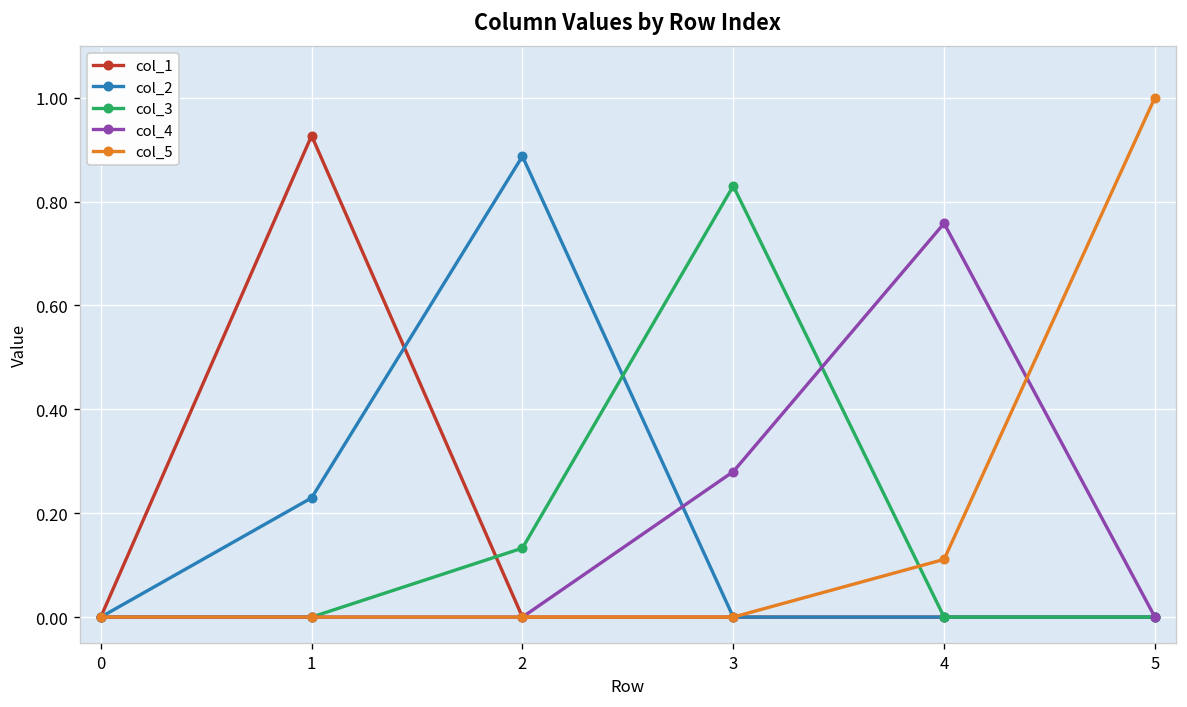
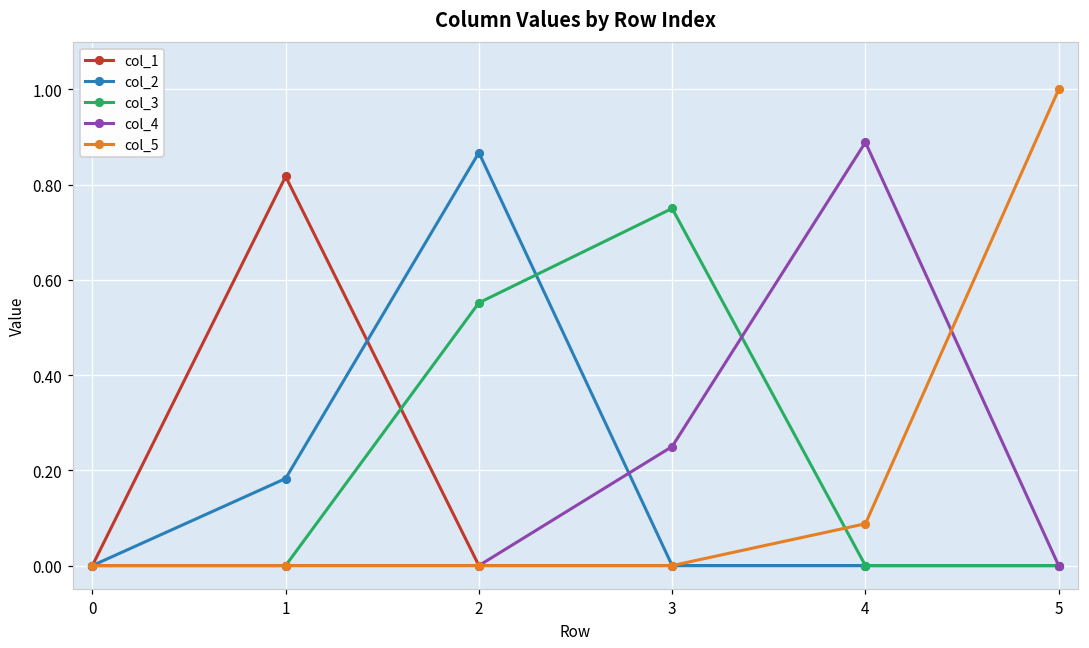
col_1, 1: 0.93 -> 0.82
col_2, 1: 0.23 -> 0.18
col_2, 2: 0.89 -> 0.87
col_3, 2: 0.13 -> 0.55
col_3, 3: 0.83 -> 0.75
col_4, 3: 0.28 -> 0.25
col_4, 4: 0.76 -> 0.89
col_5, 4: 0.11 -> 0.09
